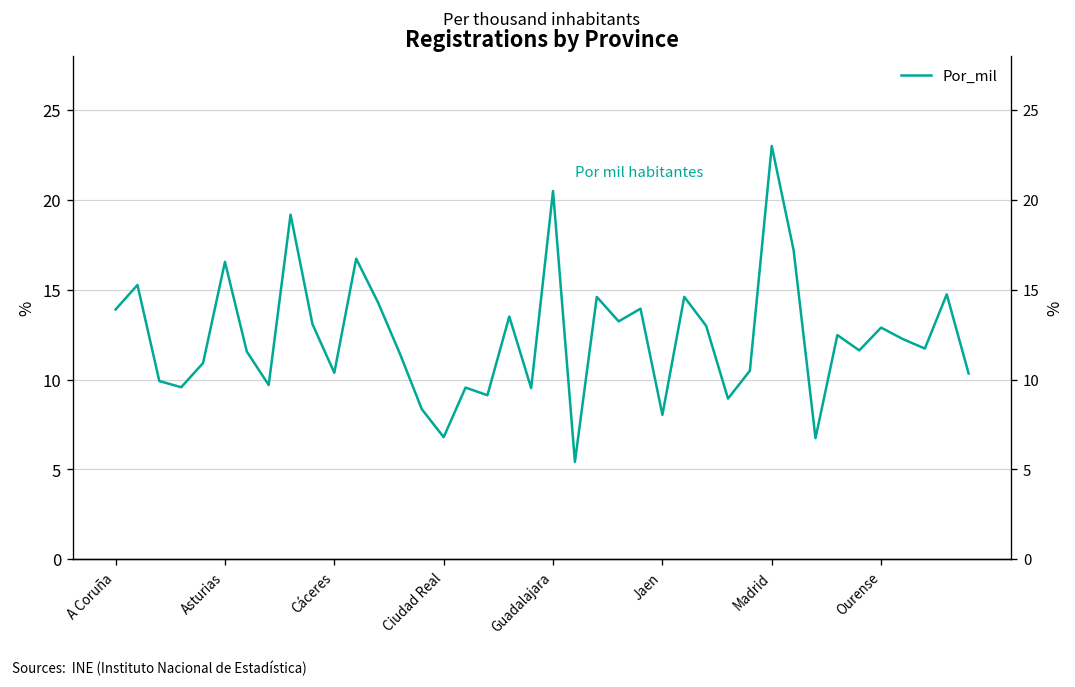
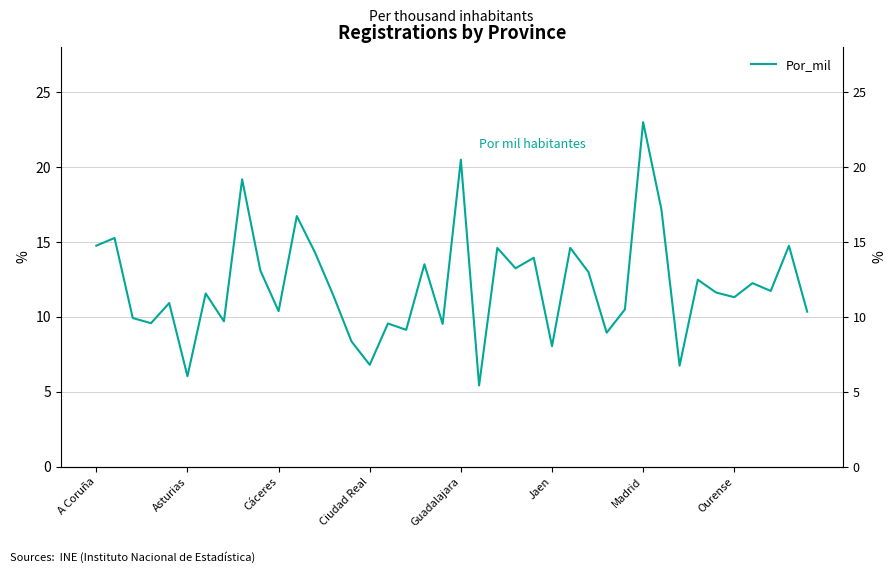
A Coruña: 13.9 -> 14.7
Asturias: 16.5 -> 6.0
Ourense: 12.9 -> 11.3
